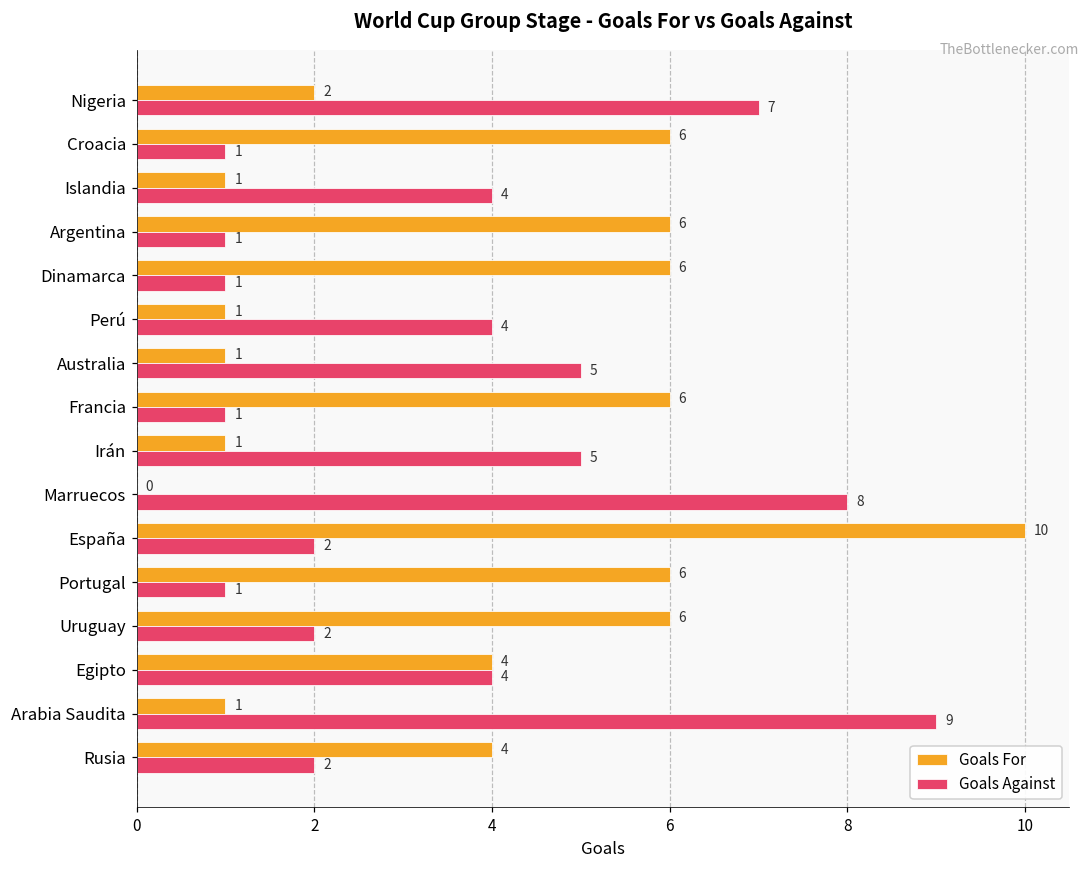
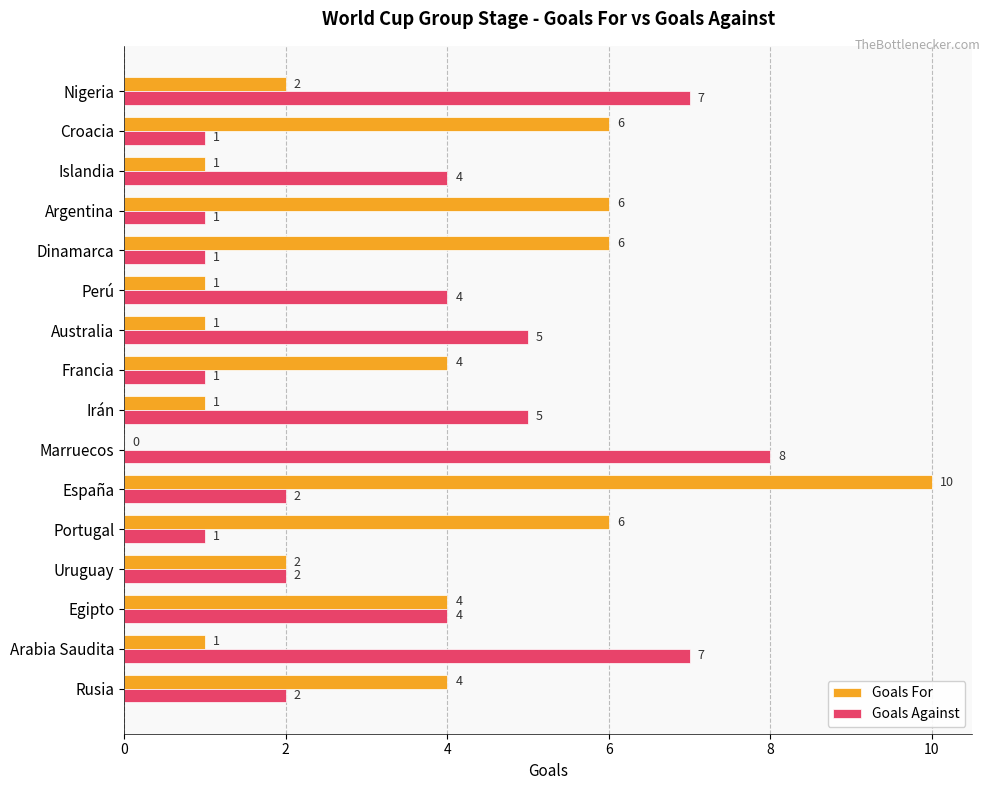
Goals For, Francia: 6 -> 4
Goals For, Uruguay: 6 -> 2
Goals Against, Arabia Saudita: 9 -> 7
